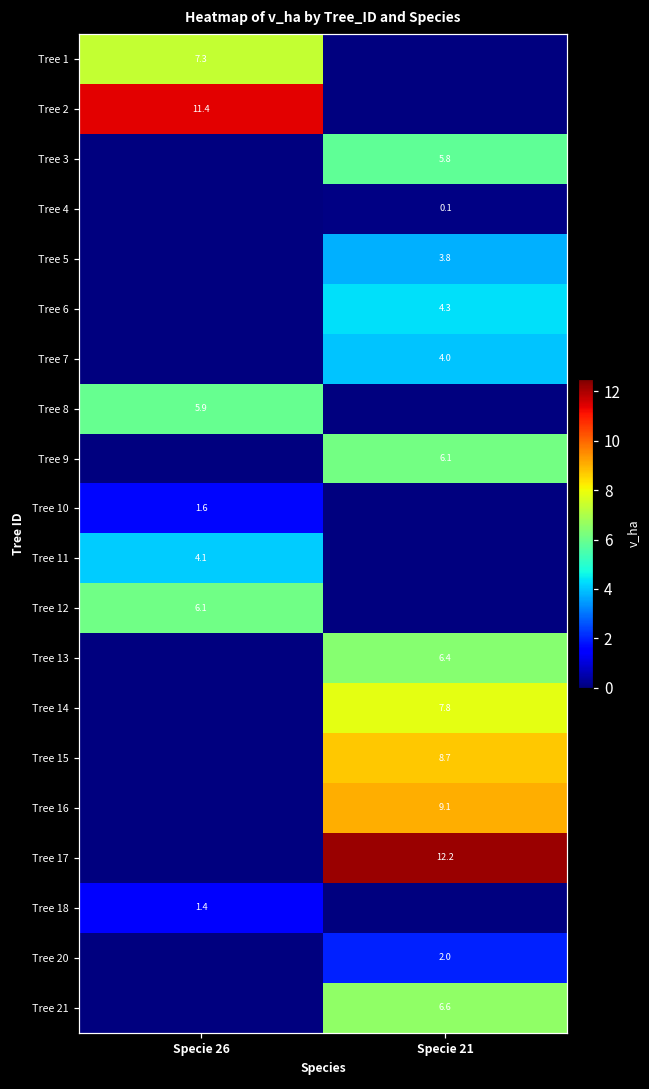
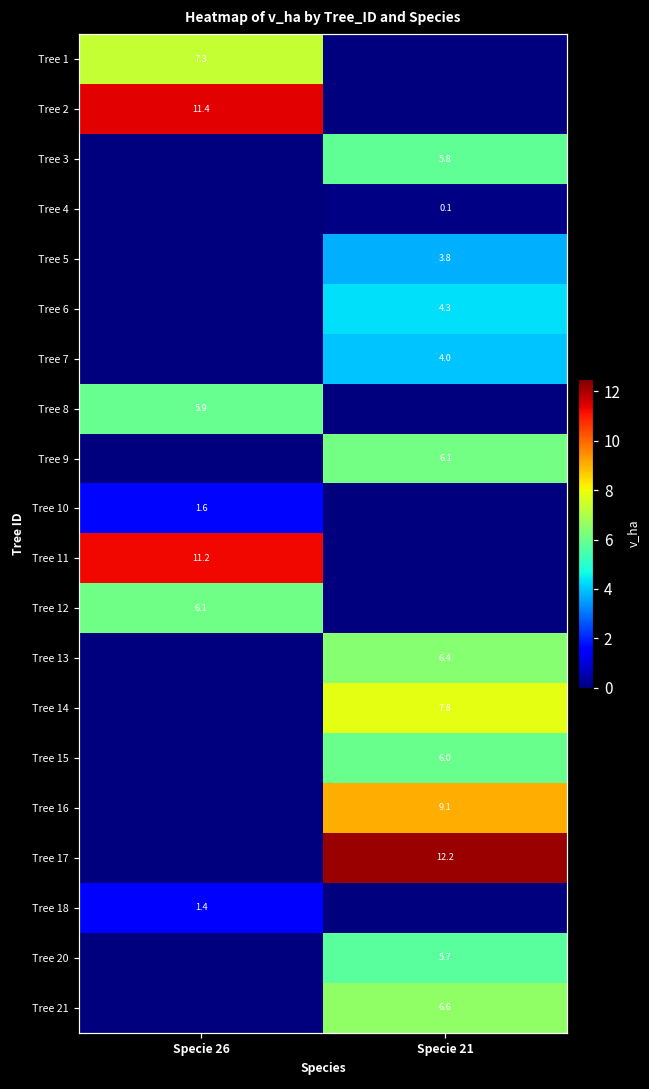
Tree 11, Specie 26: 4.1 -> 11.2
Tree 15, Specie 21: 8.7 -> 6.0
Tree 20, Specie 21: 2.0 -> 5.7
